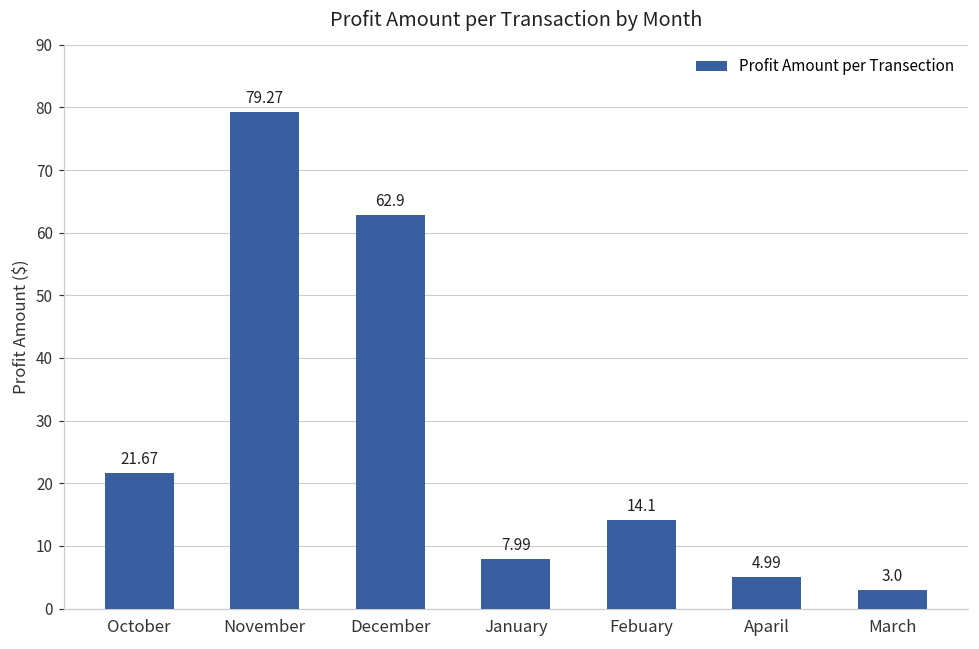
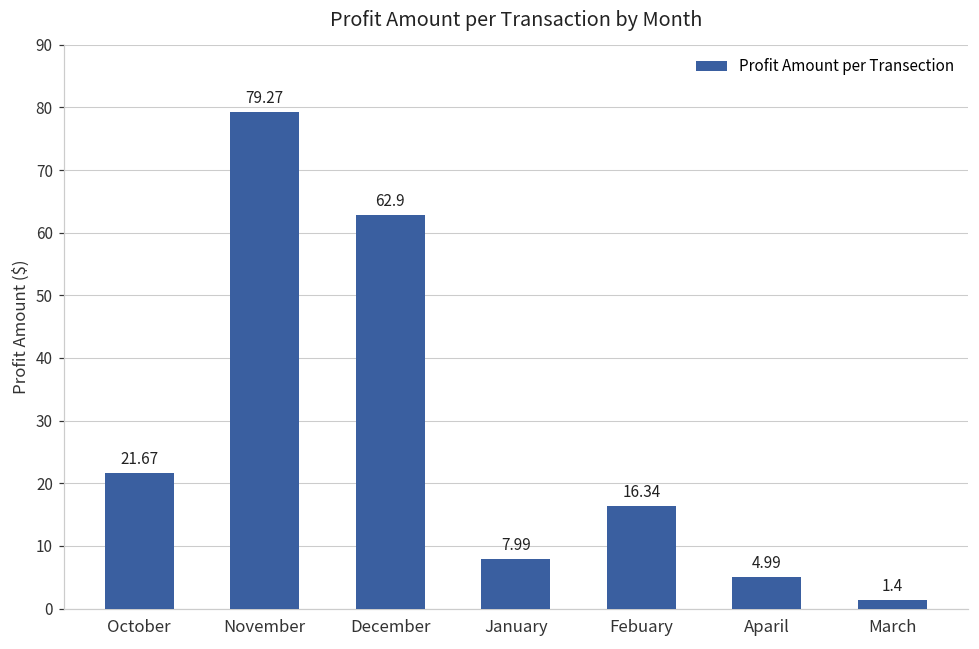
Febuary: 14.1 -> 16.34
March: 3.0 -> 1.4
